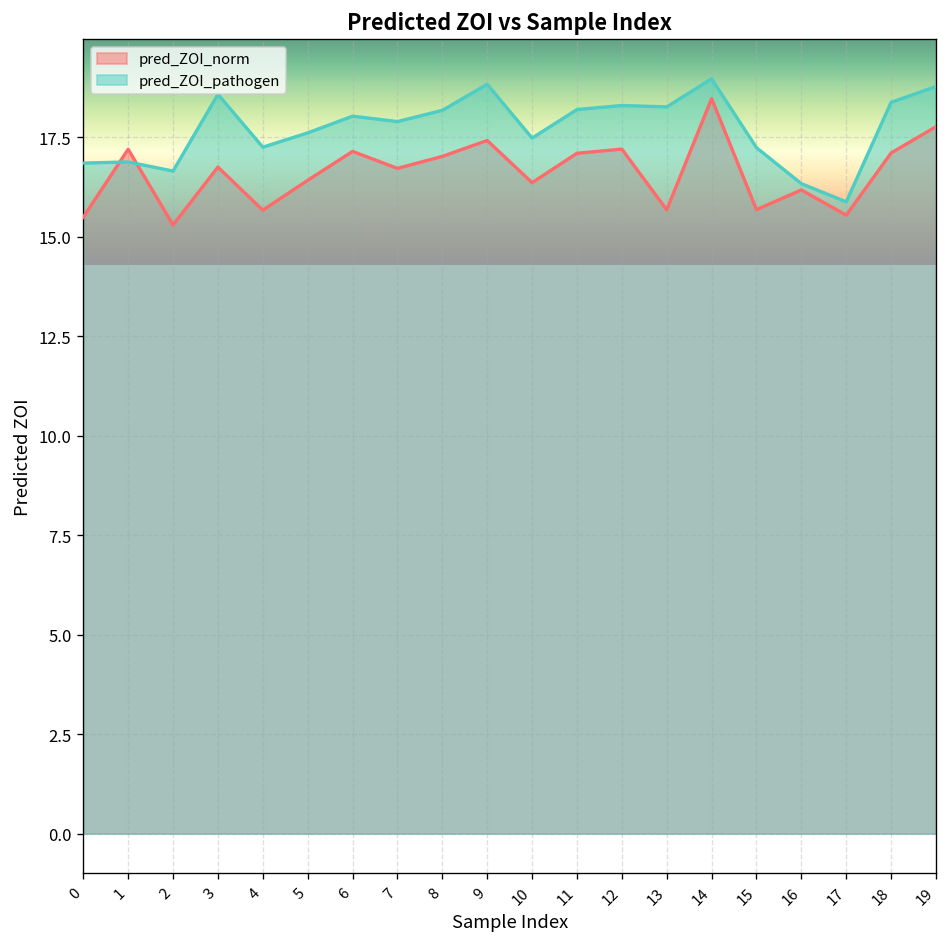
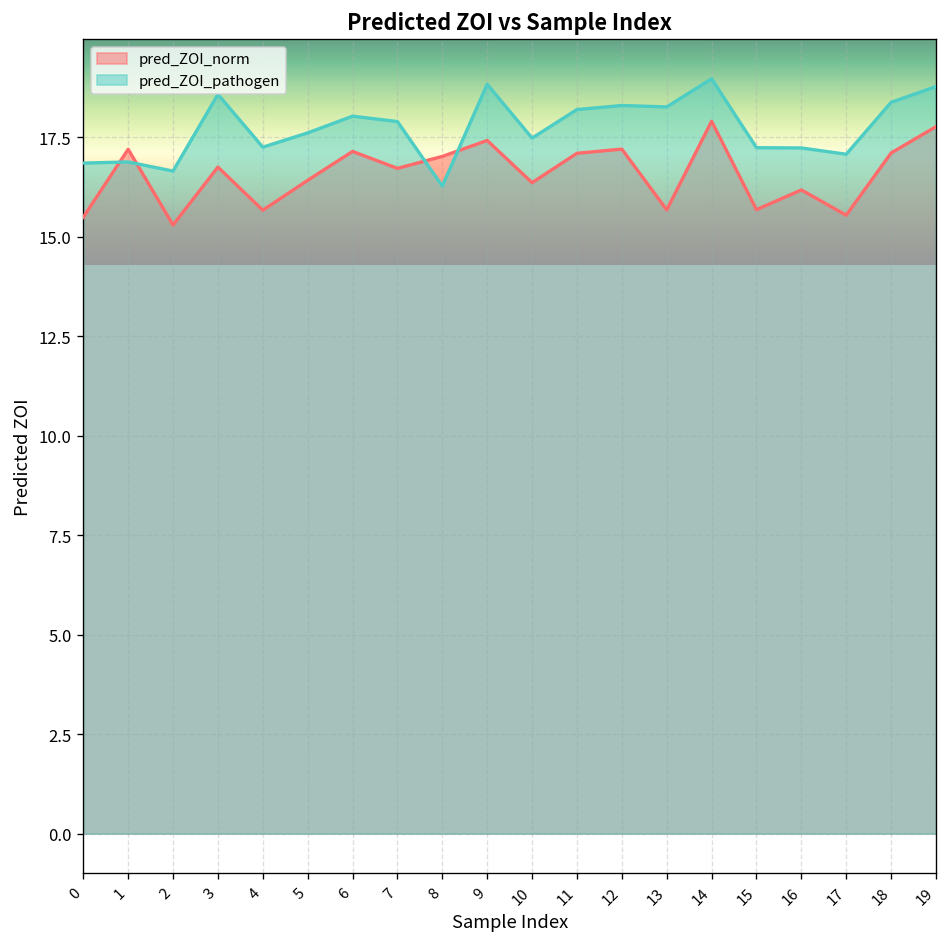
pred_ZOI_pathogen, 8: 18.2 -> 16.3
pred_ZOI_norm, 14: 18.5 -> 17.9
pred_ZOI_pathogen, 16: 16.3 -> 17.2
pred_ZOI_pathogen, 17: 15.9 -> 17.1
